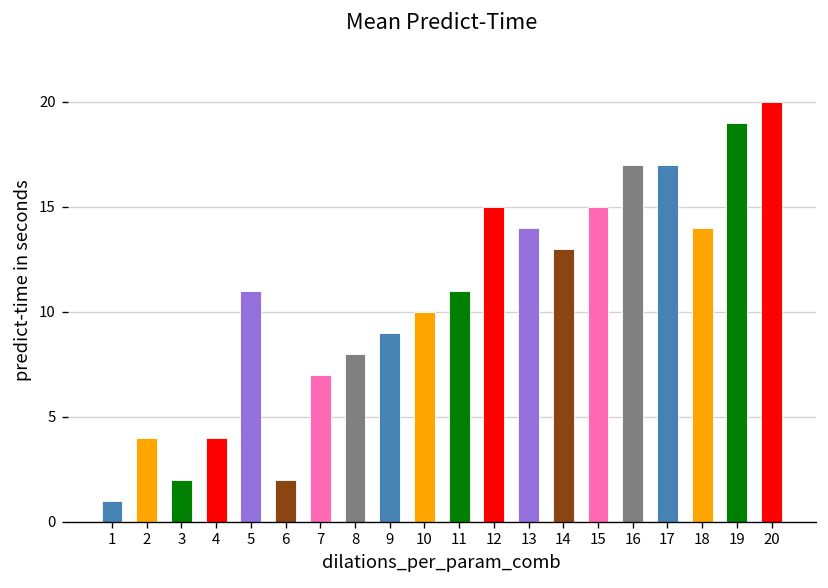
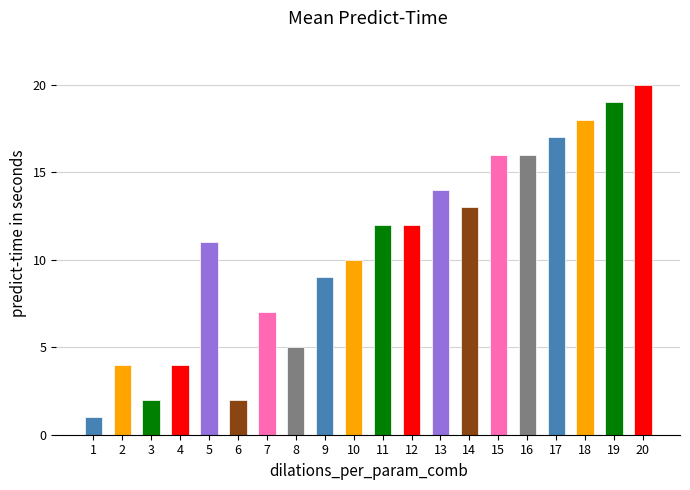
8: 8 -> 5
11: 11 -> 12
12: 15 -> 12
15: 15 -> 16
16: 17 -> 16
18: 14 -> 18
